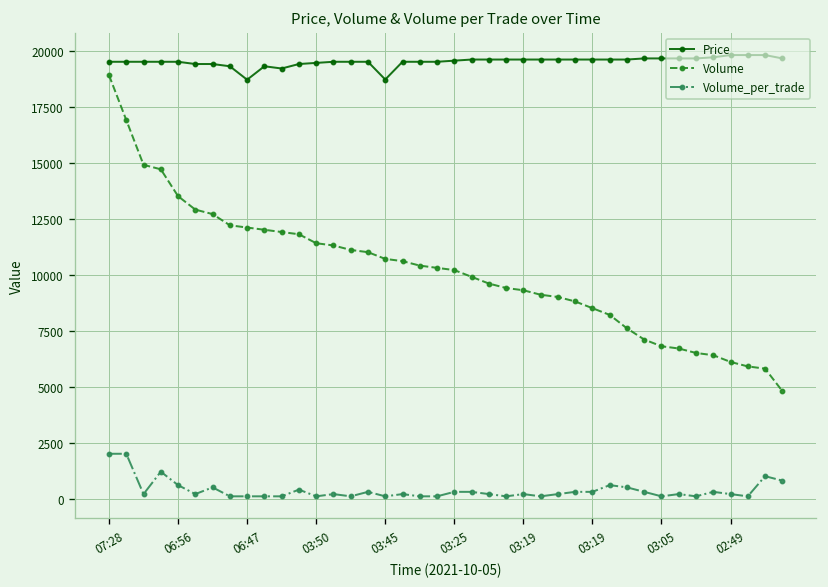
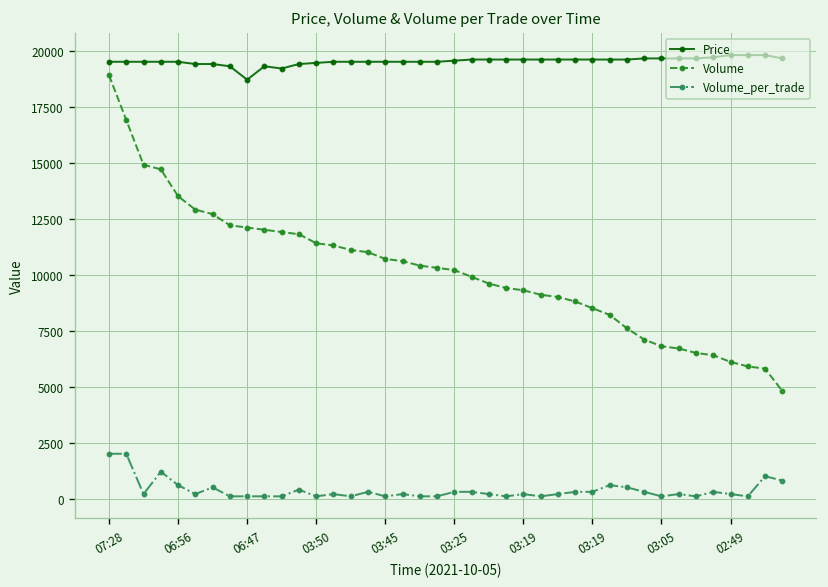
Price, 03:45: 18700 -> 19500
